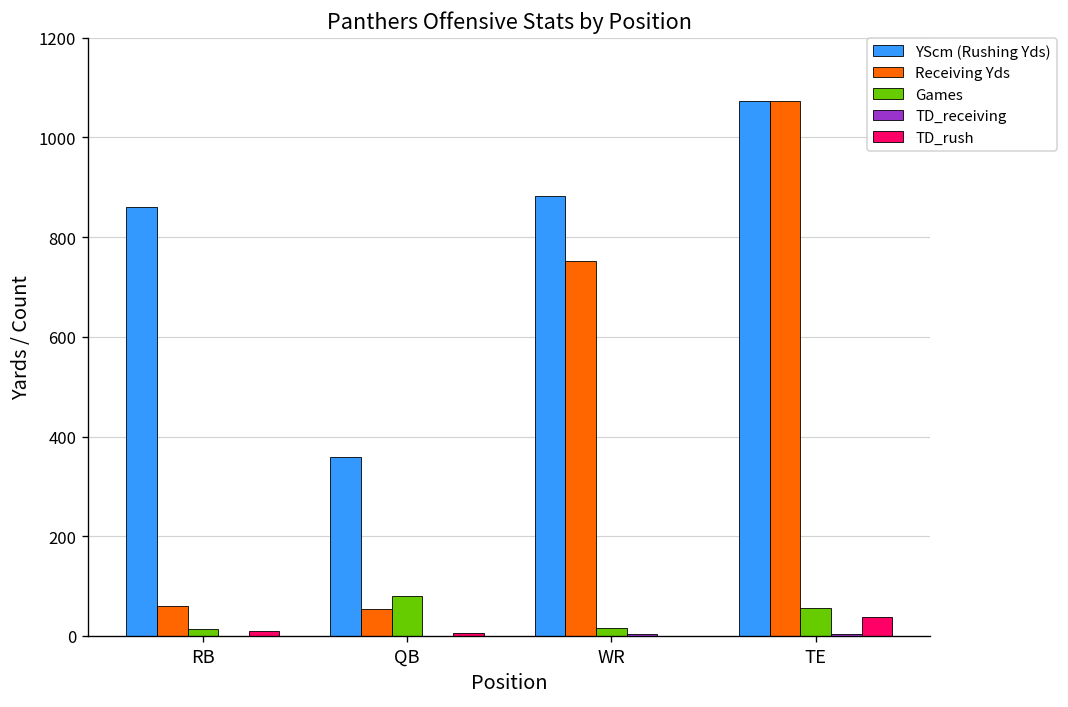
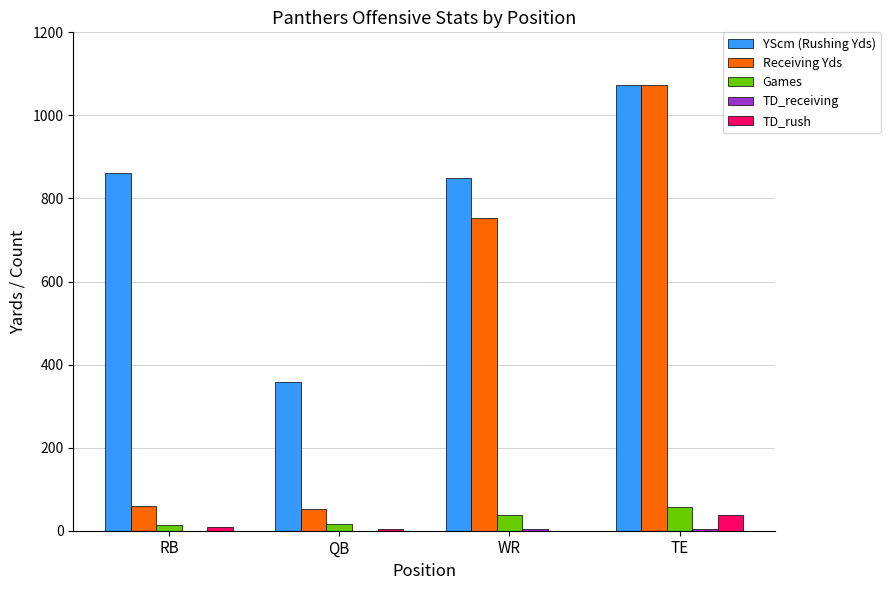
Games, QB: 80 -> 20
YScm (Rushing Yds), WR: 880 -> 850
Games, WR: 20 -> 40
